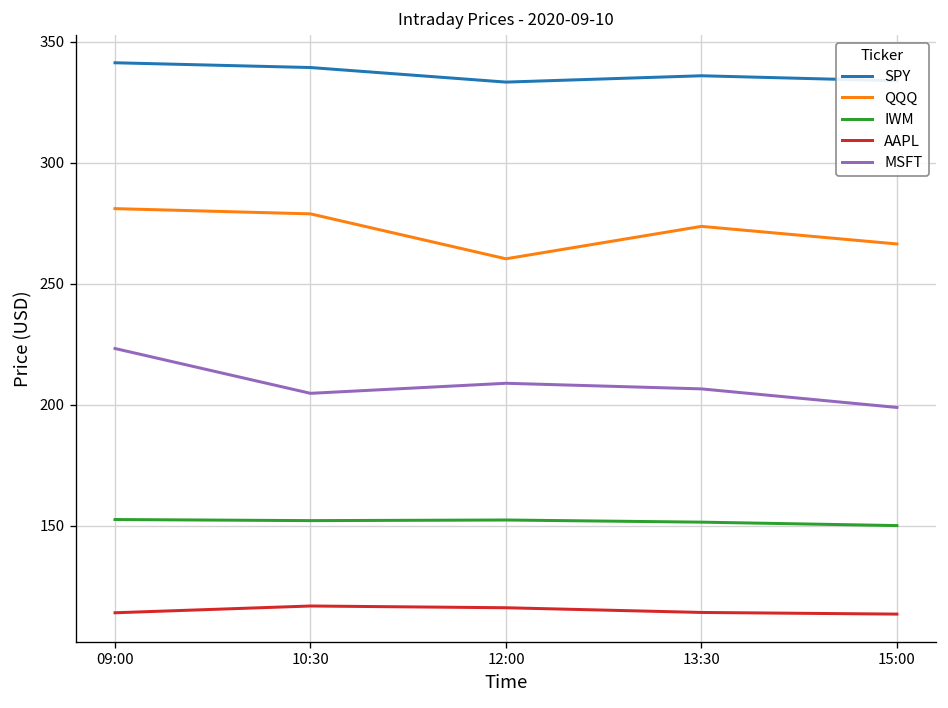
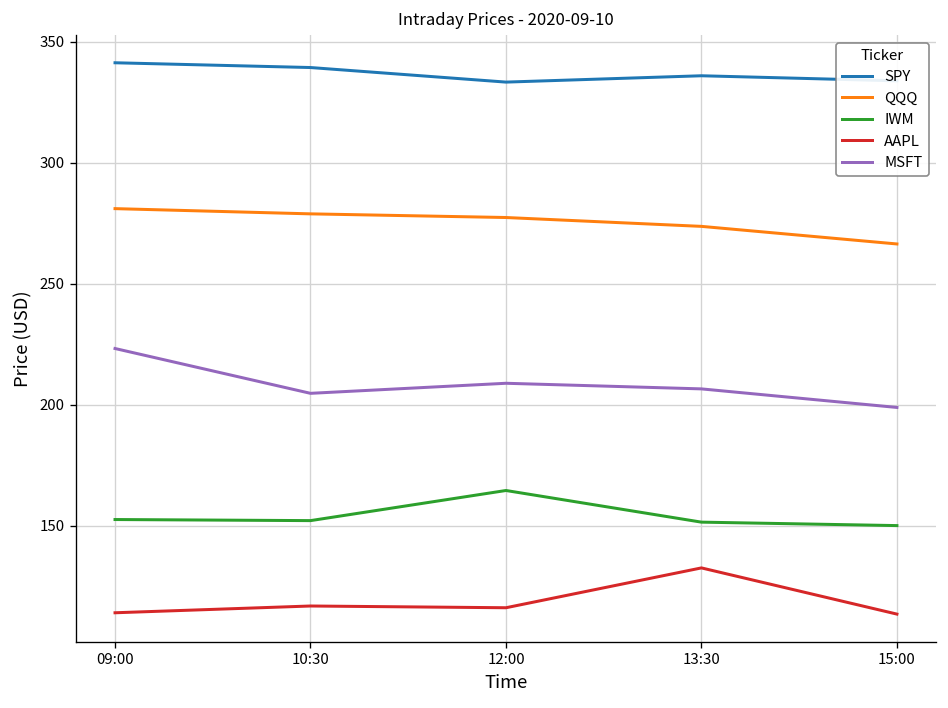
QQQ, 12:00: 260 -> 277
IWM, 12:00: 152 -> 165
AAPL, 13:30: 114 -> 133
